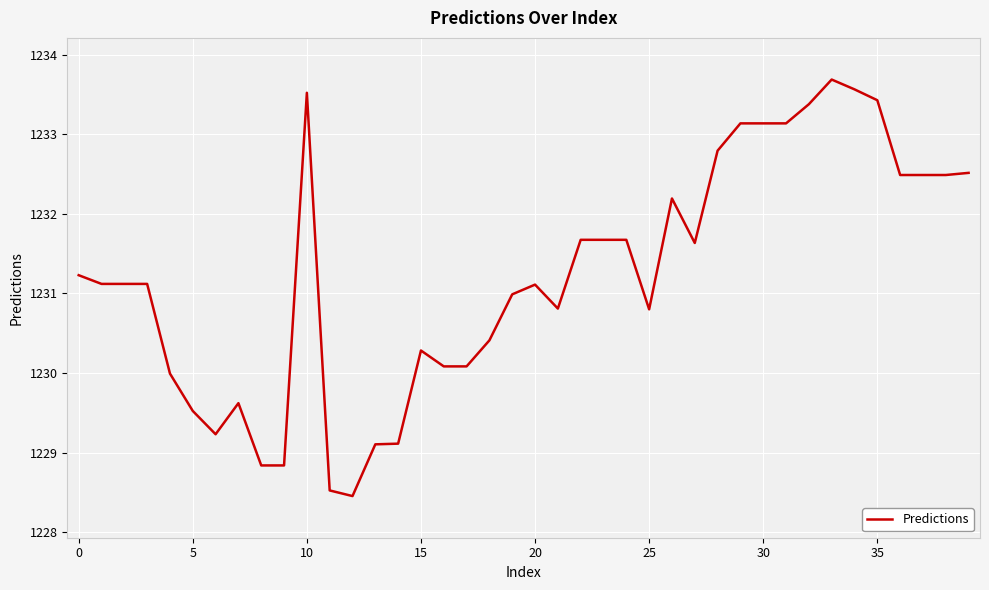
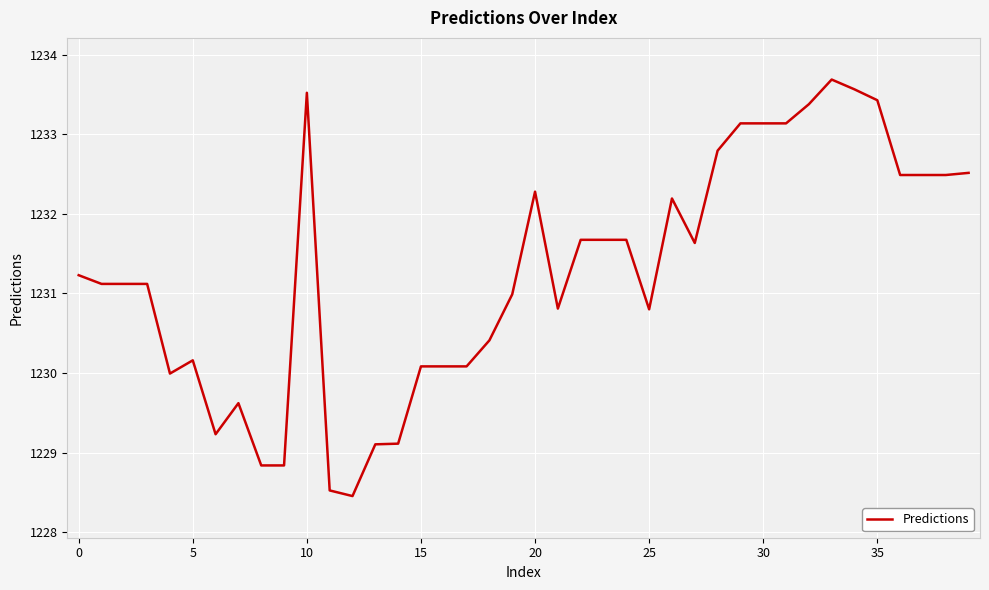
5: 1229.5 -> 1230.2
15: 1230.3 -> 1230.1
20: 1231.1 -> 1232.3
